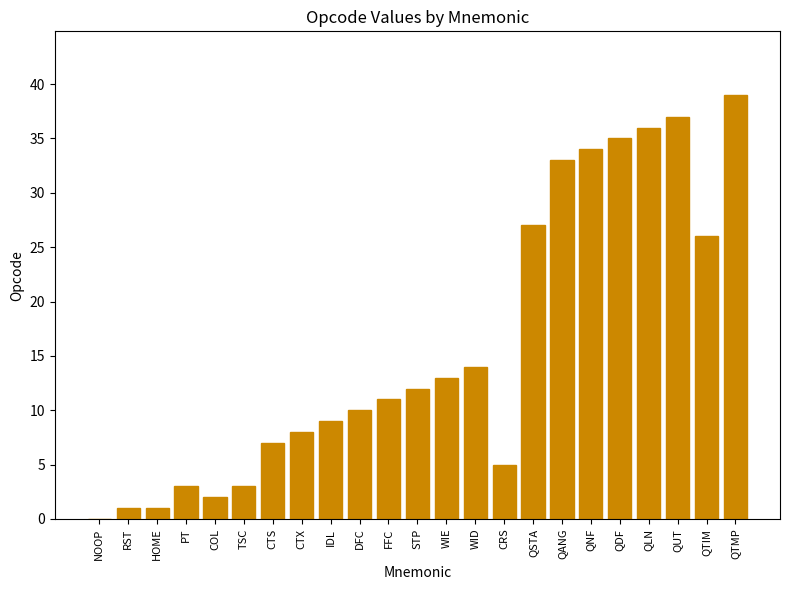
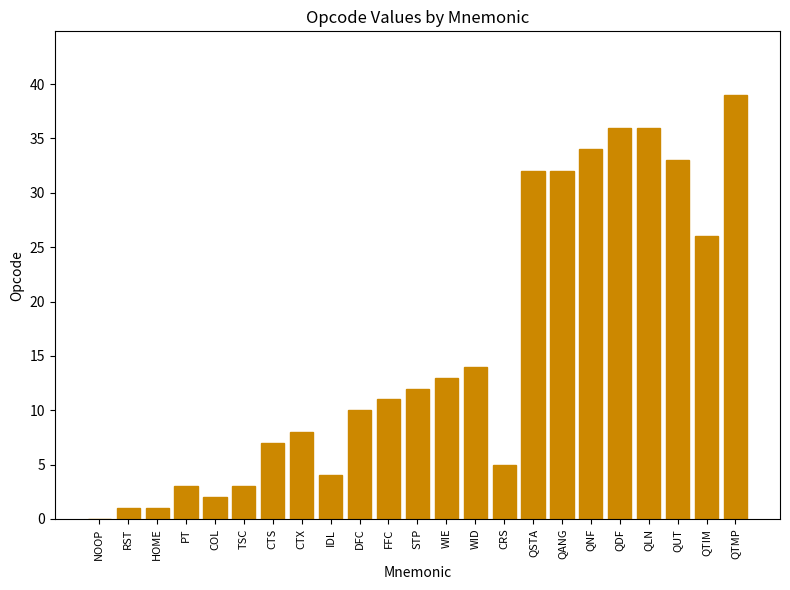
IDL: 9 -> 4
QSTA: 27 -> 32
QANG: 33 -> 32
QDF: 35 -> 36
QUT: 37 -> 33
